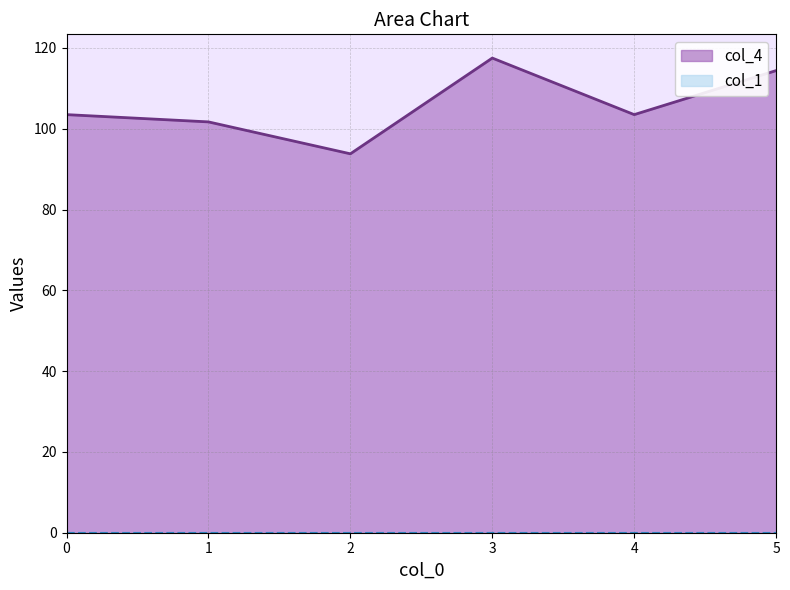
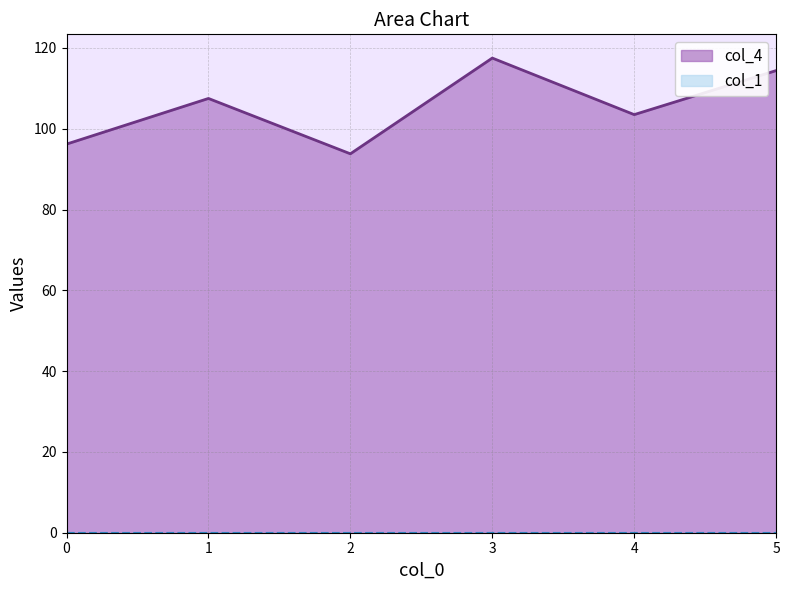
col_4, 0: 104 -> 96
col_4, 1: 102 -> 108
